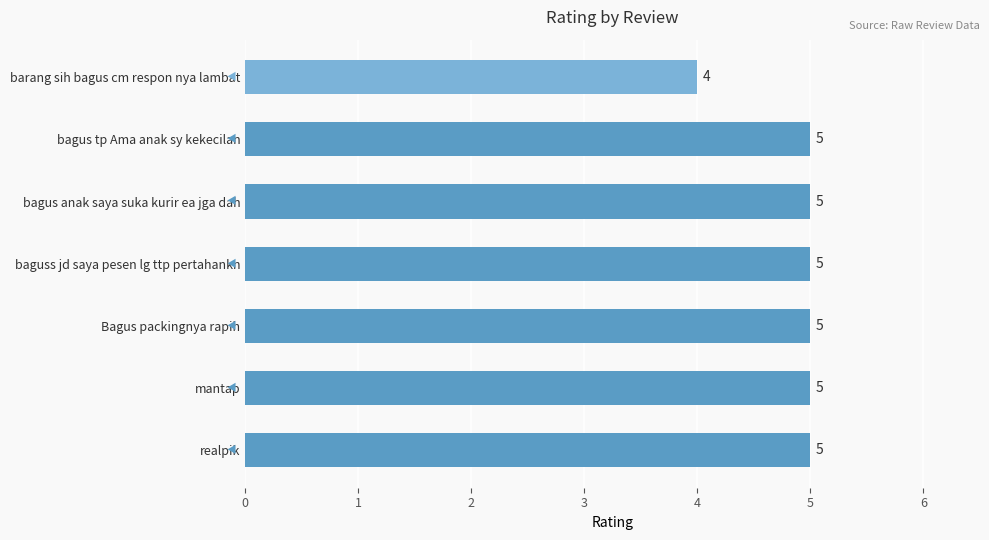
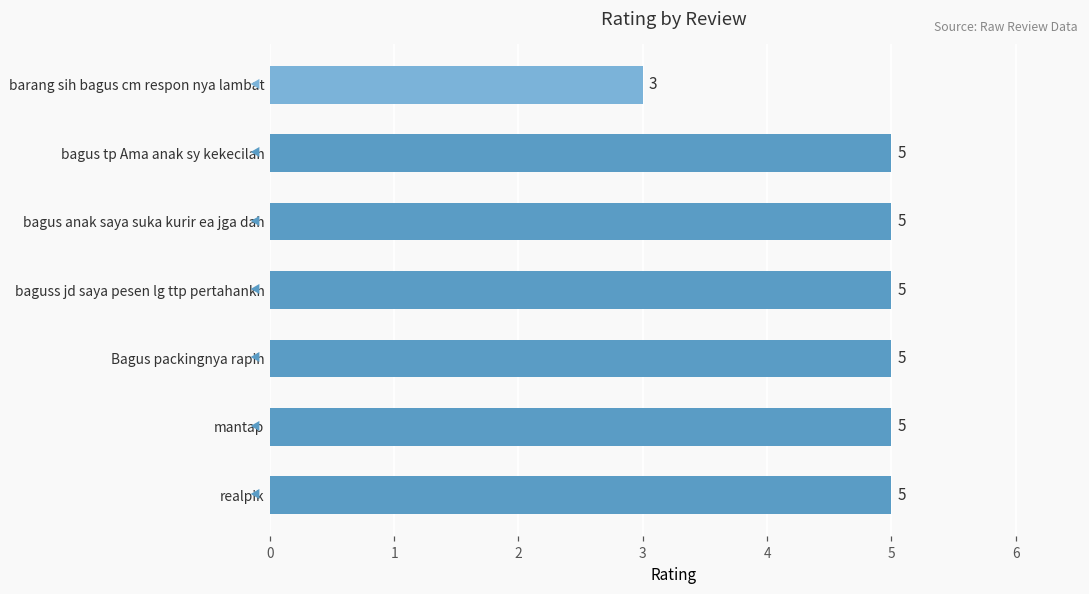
barang sih bagus cm respon nya lambat: 4 -> 3
